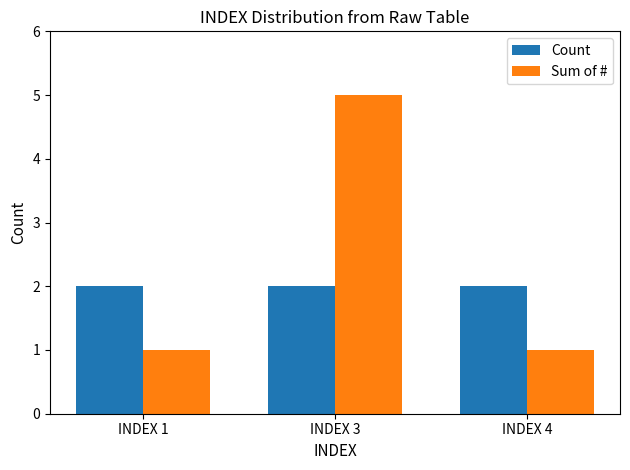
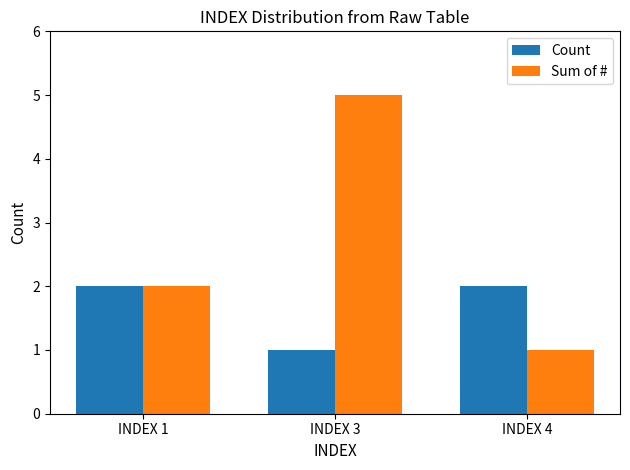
Sum of #, INDEX 1: 1 -> 2
Count, INDEX 3: 2 -> 1
